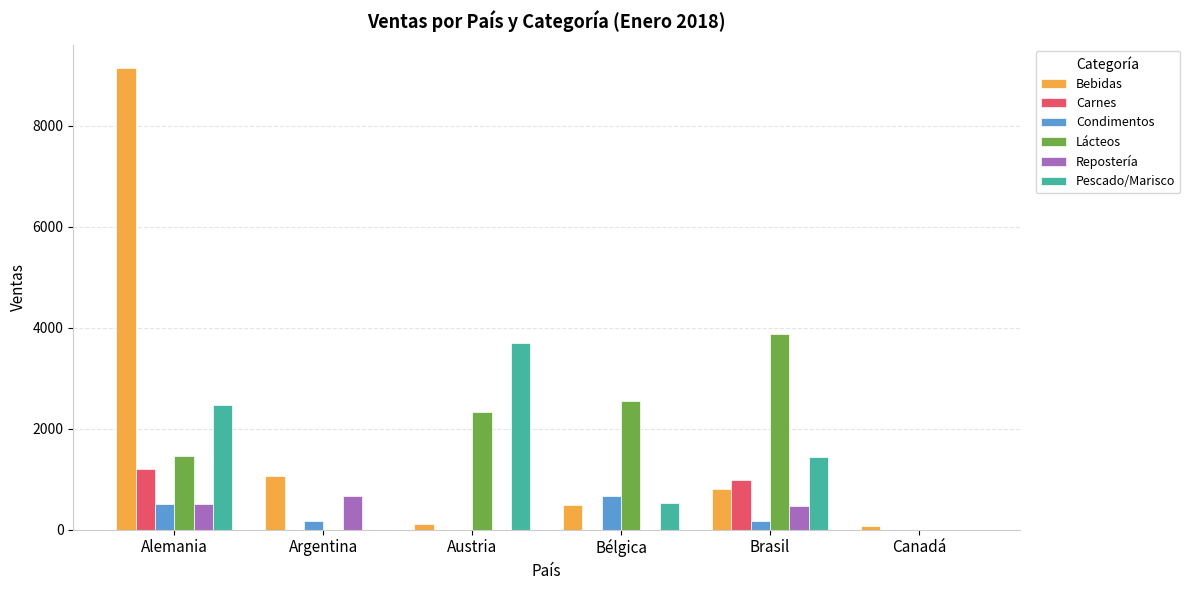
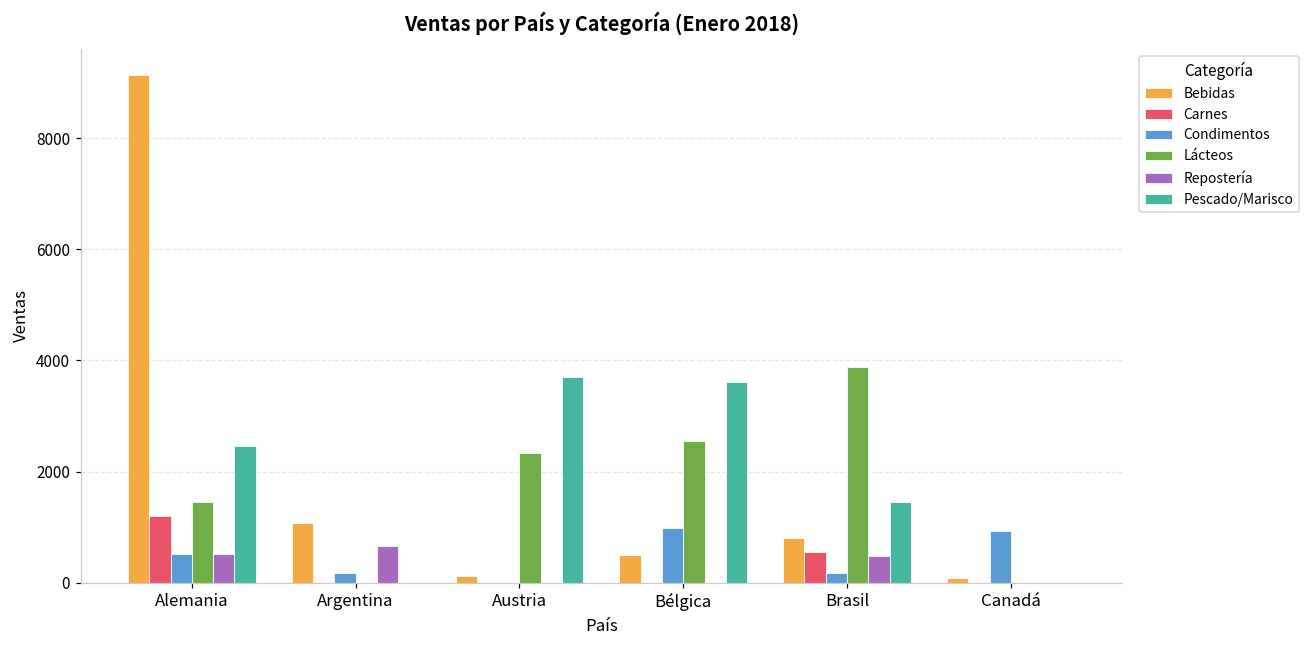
Condimentos, Bélgica: 700 -> 1000
Pescado/Marisco, Bélgica: 500 -> 3600
Carnes, Brasil: 1000 -> 500
Condimentos, Canadá: 0 -> 900
